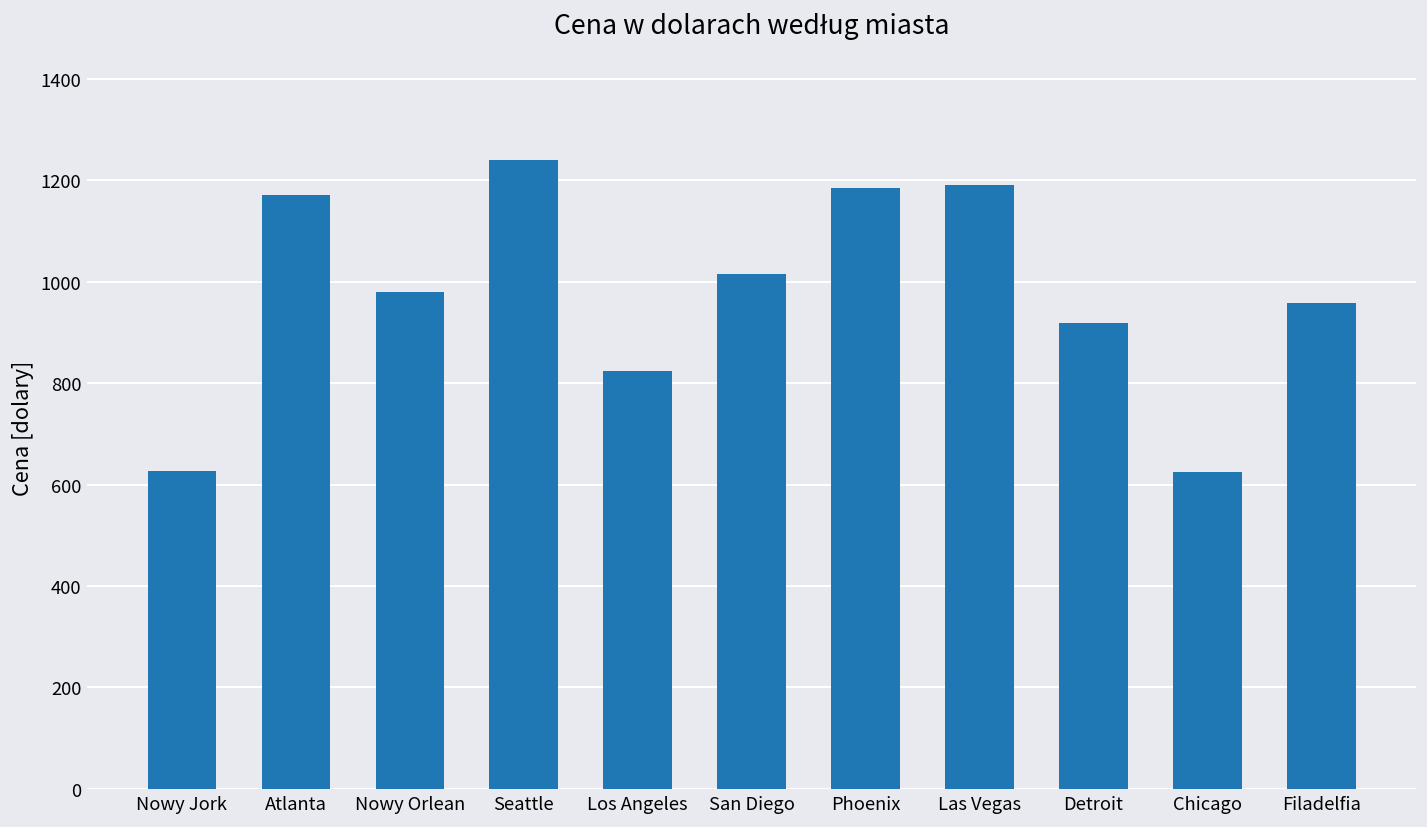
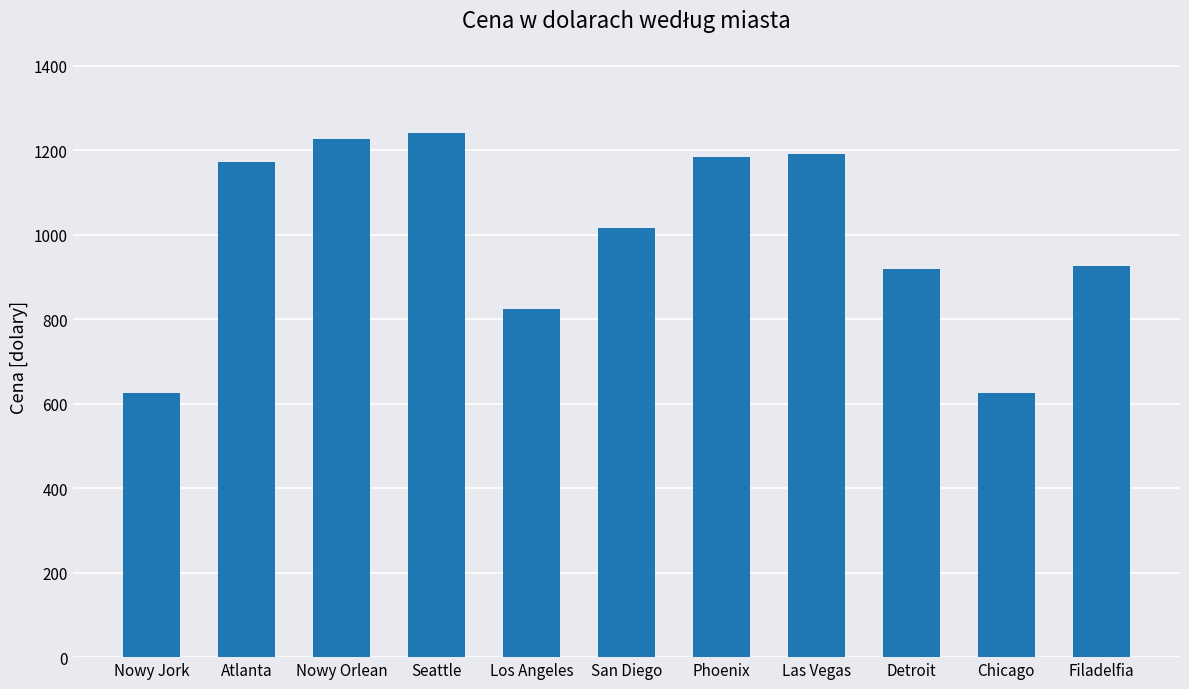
Nowy Orlean: 980 -> 1230
Filadelfia: 960 -> 930
